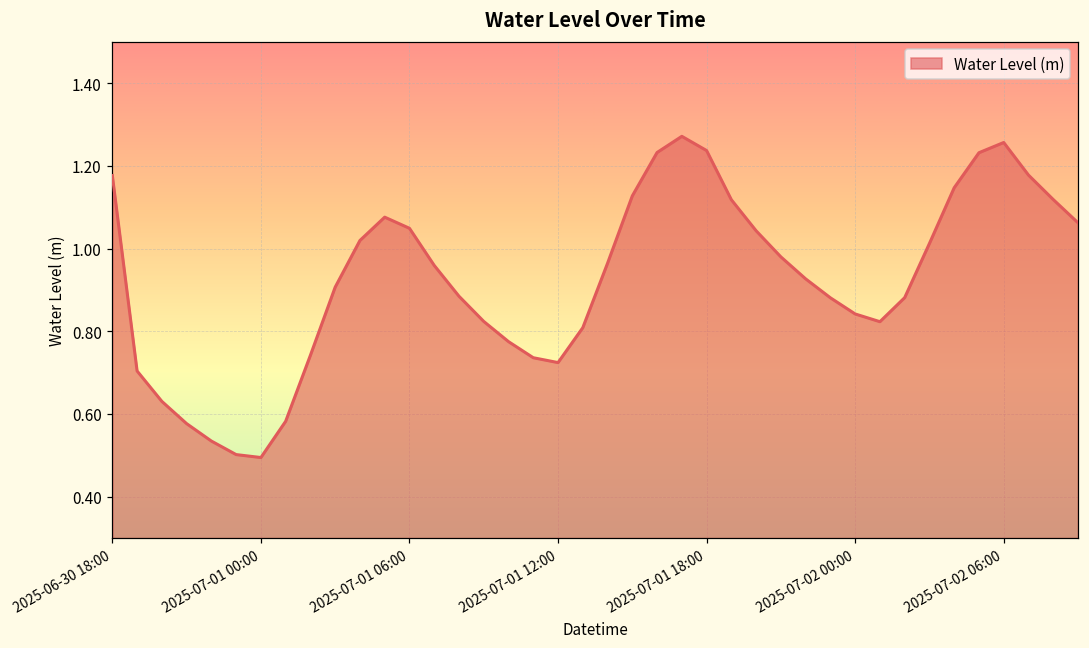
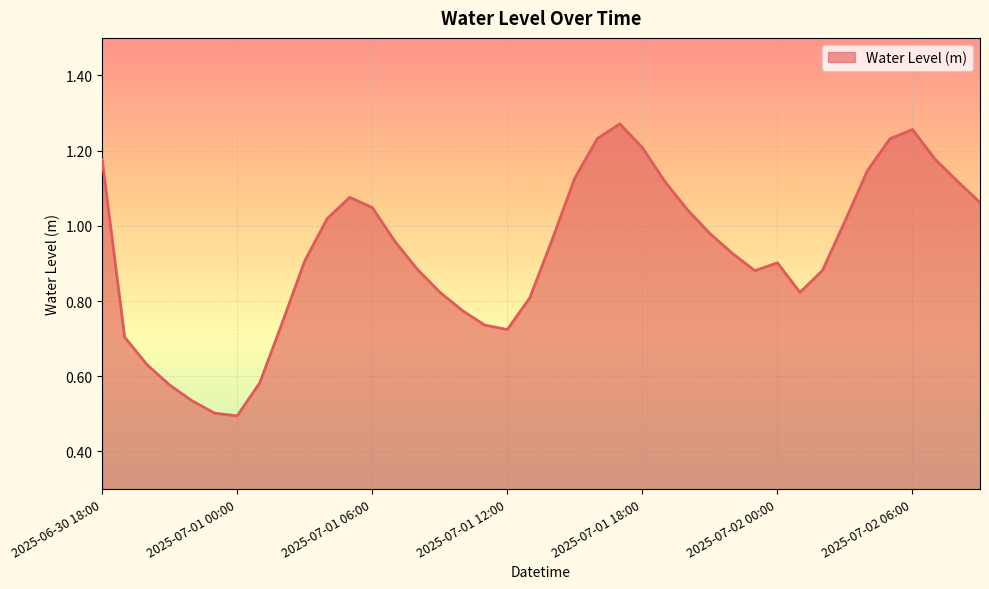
2025-07-01 18:00: 1.24 -> 1.21
2025-07-02 00:00: 0.84 -> 0.90
